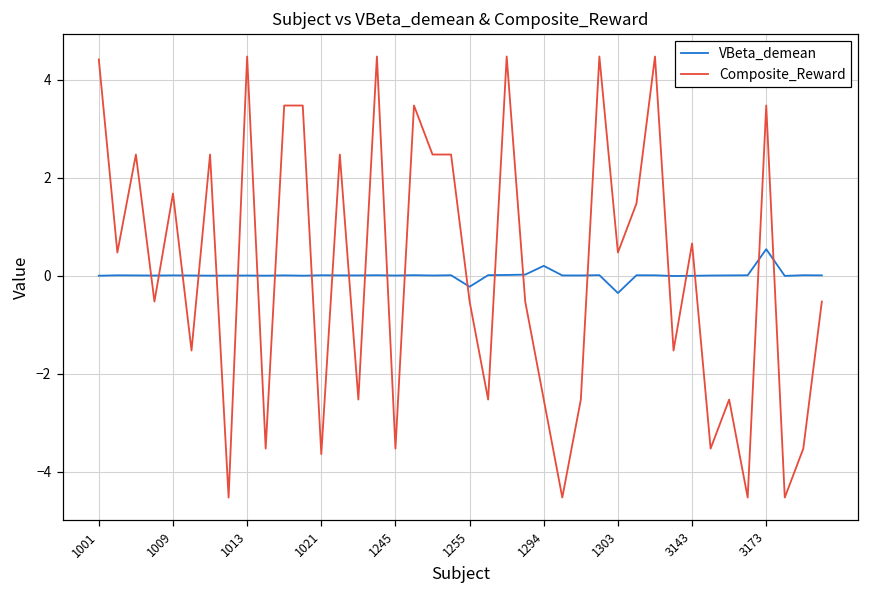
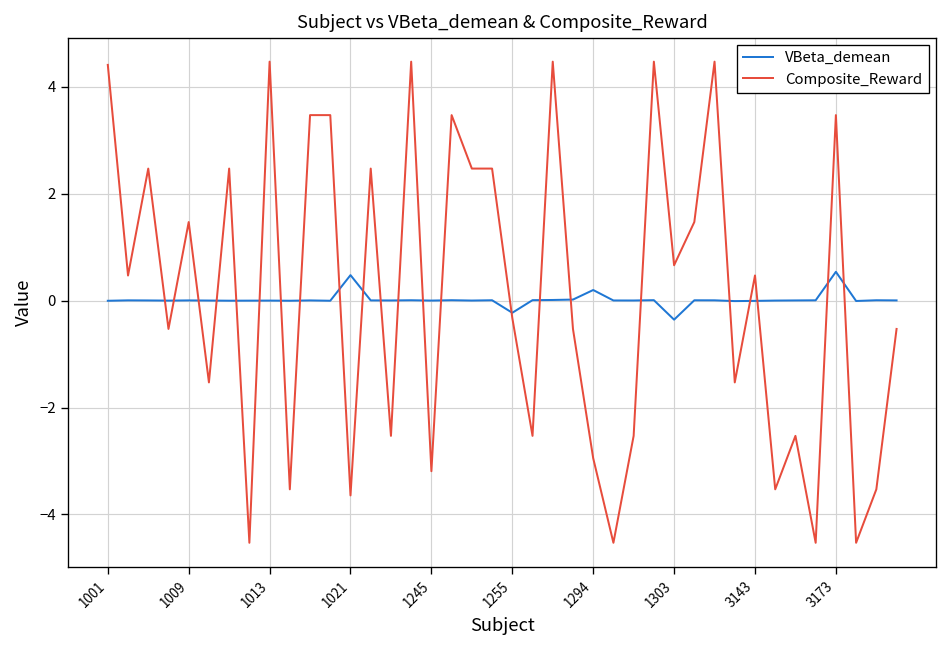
Composite_Reward, 1009: 1.7 -> 1.5
VBeta_demean, 1021: 0.0 -> 0.5
Composite_Reward, 1245: -3.5 -> -3.2
Composite_Reward, 1255: -0.5 -> -0.3
Composite_Reward, 1294: -2.5 -> -2.9
Composite_Reward, 1303: 0.5 -> 0.7
Composite_Reward, 3143: 0.7 -> 0.5
